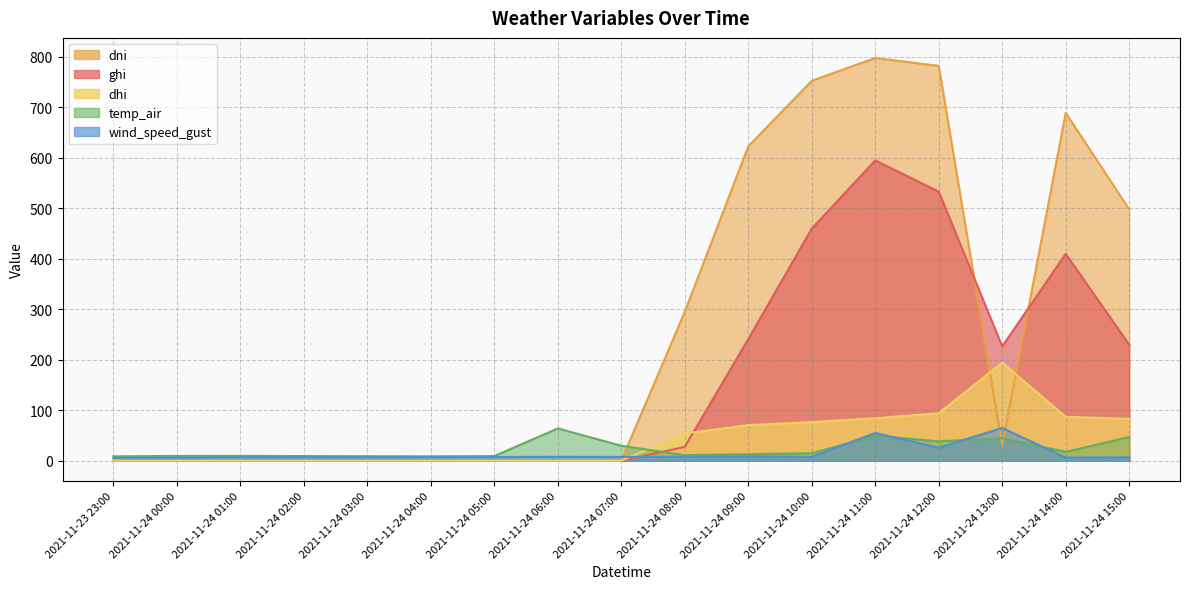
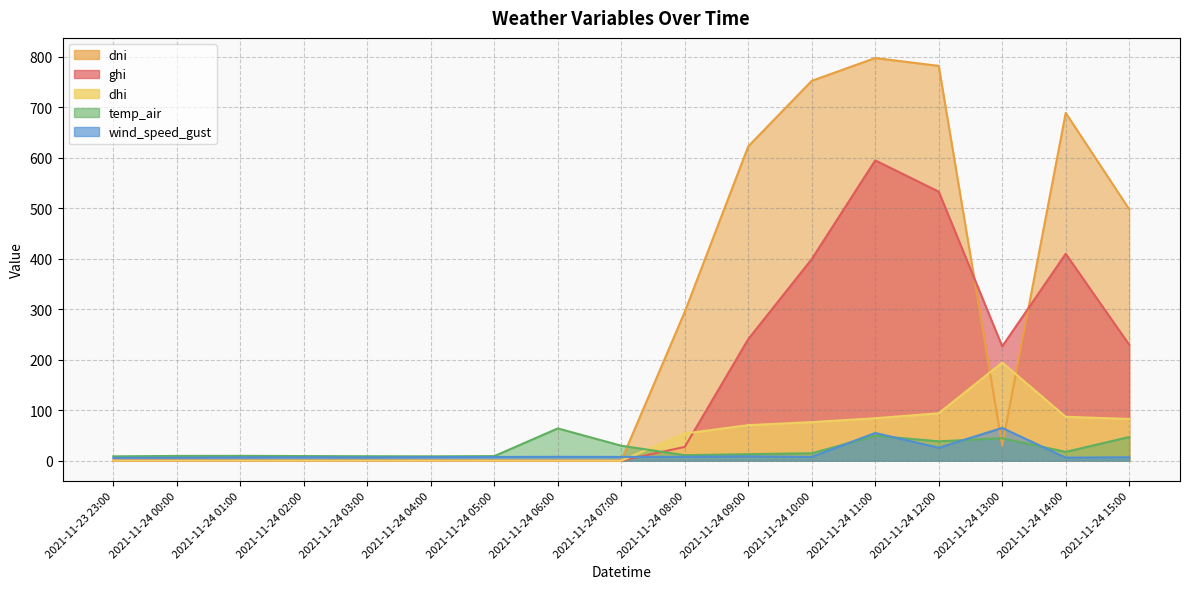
ghi, 2021-11-24 10:00: 460 -> 400
